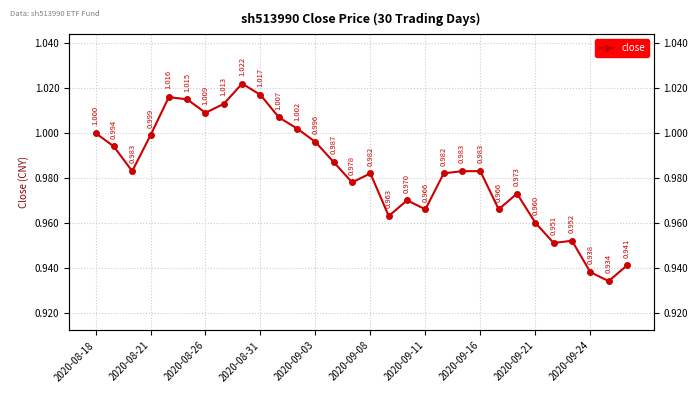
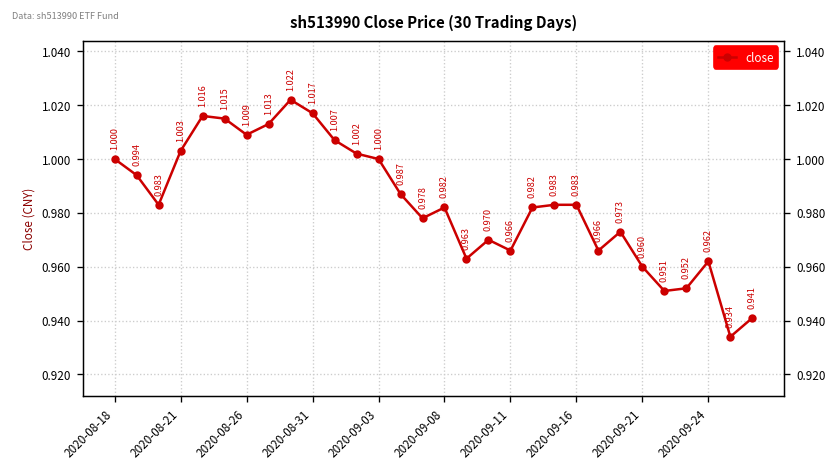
2020-08-21: 0.999 -> 1.003
2020-09-03: 0.996 -> 1.000
2020-09-24: 0.938 -> 0.962
